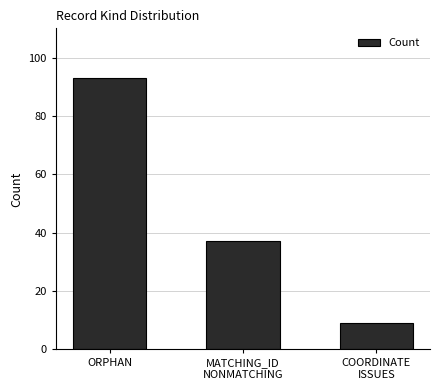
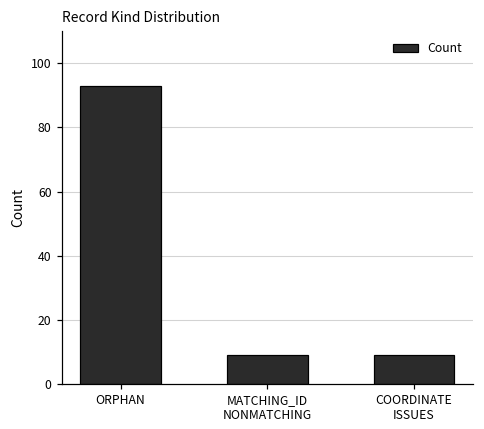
MATCHING_ID NONMATCHING: 37 -> 9
